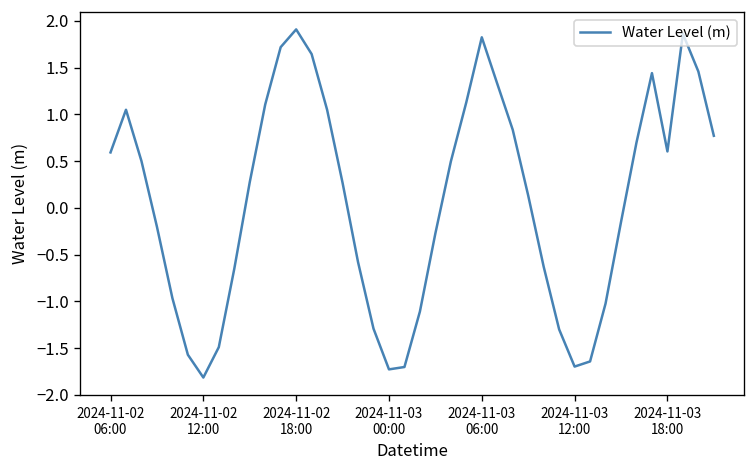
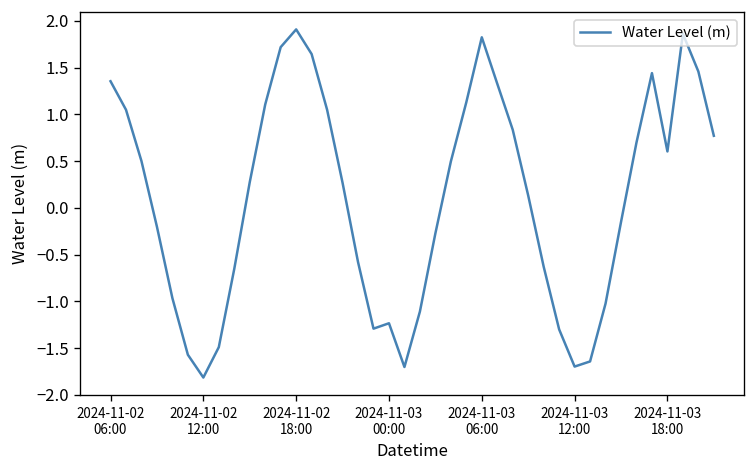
2024-11-02 06:00: 0.6 -> 1.4
2024-11-03 00:00: -1.7 -> -1.2
